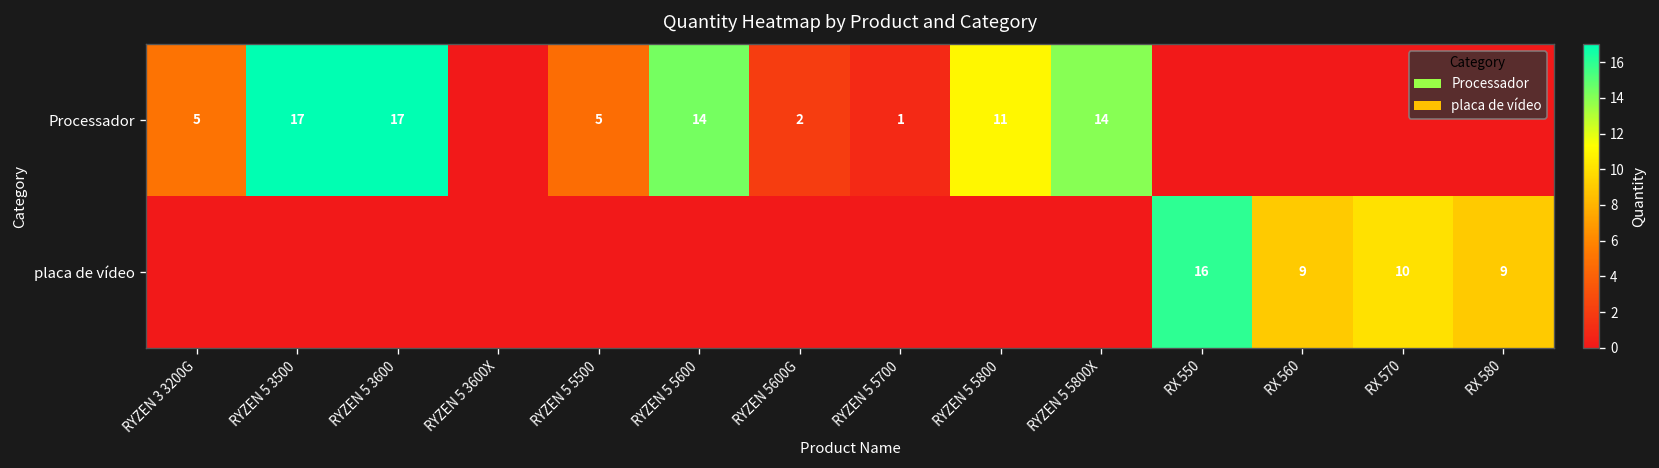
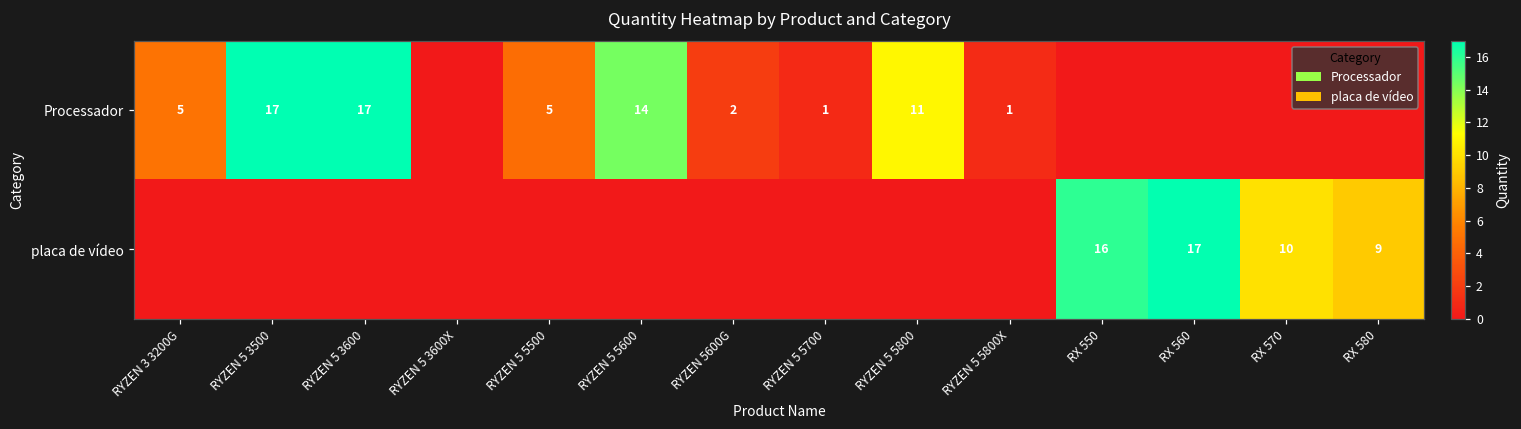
Processador, RYZEN 5 5800X: 14 -> 1
placa de vídeo, RX 560: 9 -> 17
